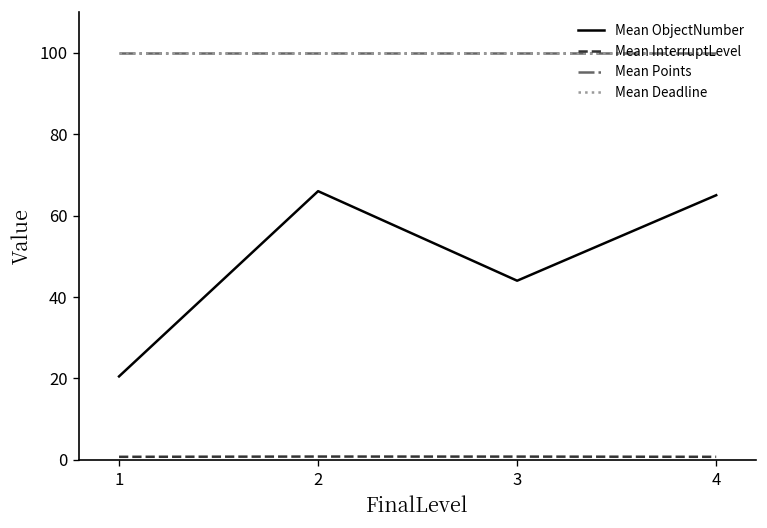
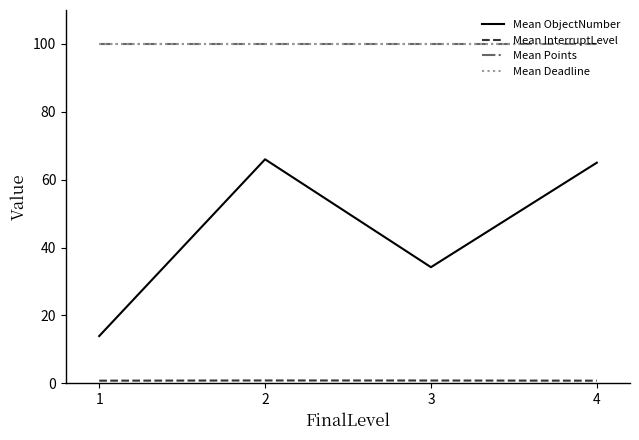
Mean ObjectNumber, 1: 21 -> 14
Mean ObjectNumber, 3: 44 -> 34
